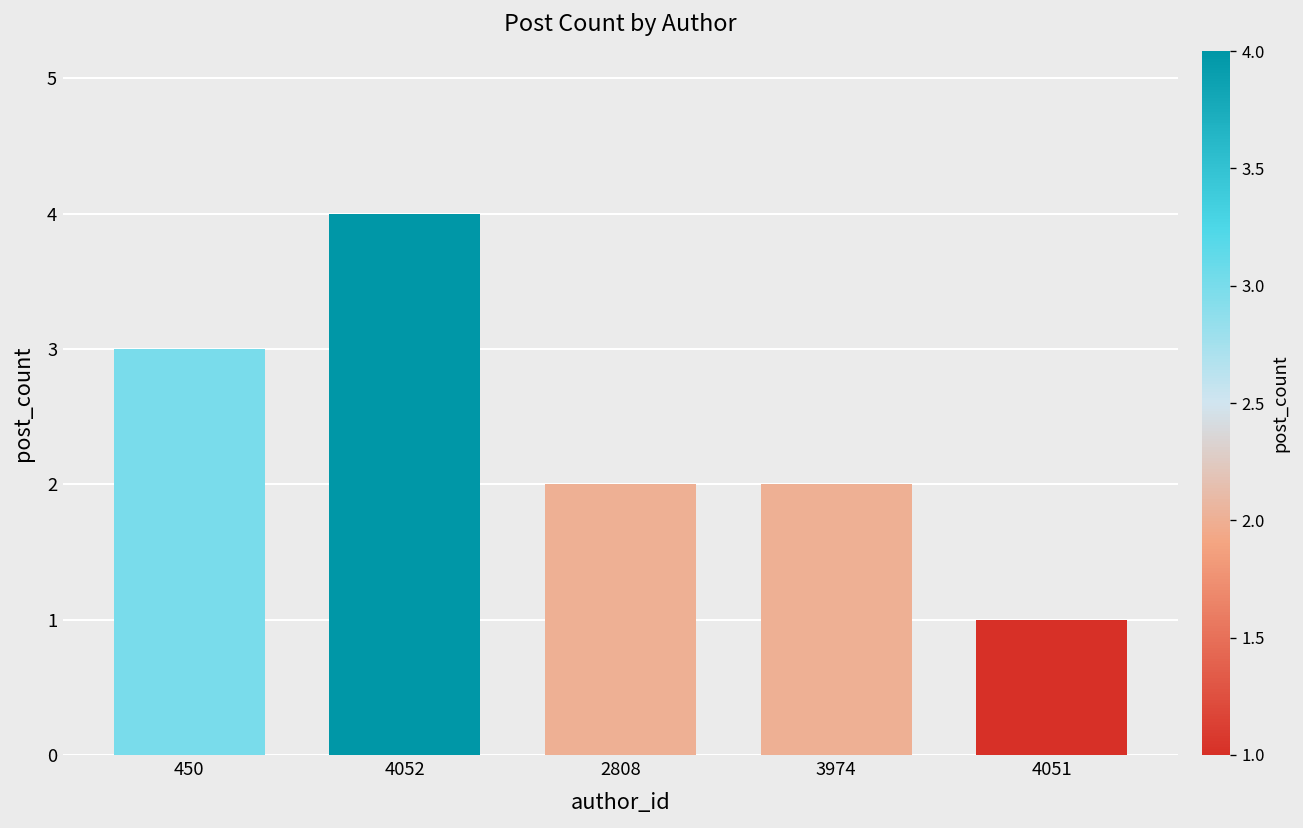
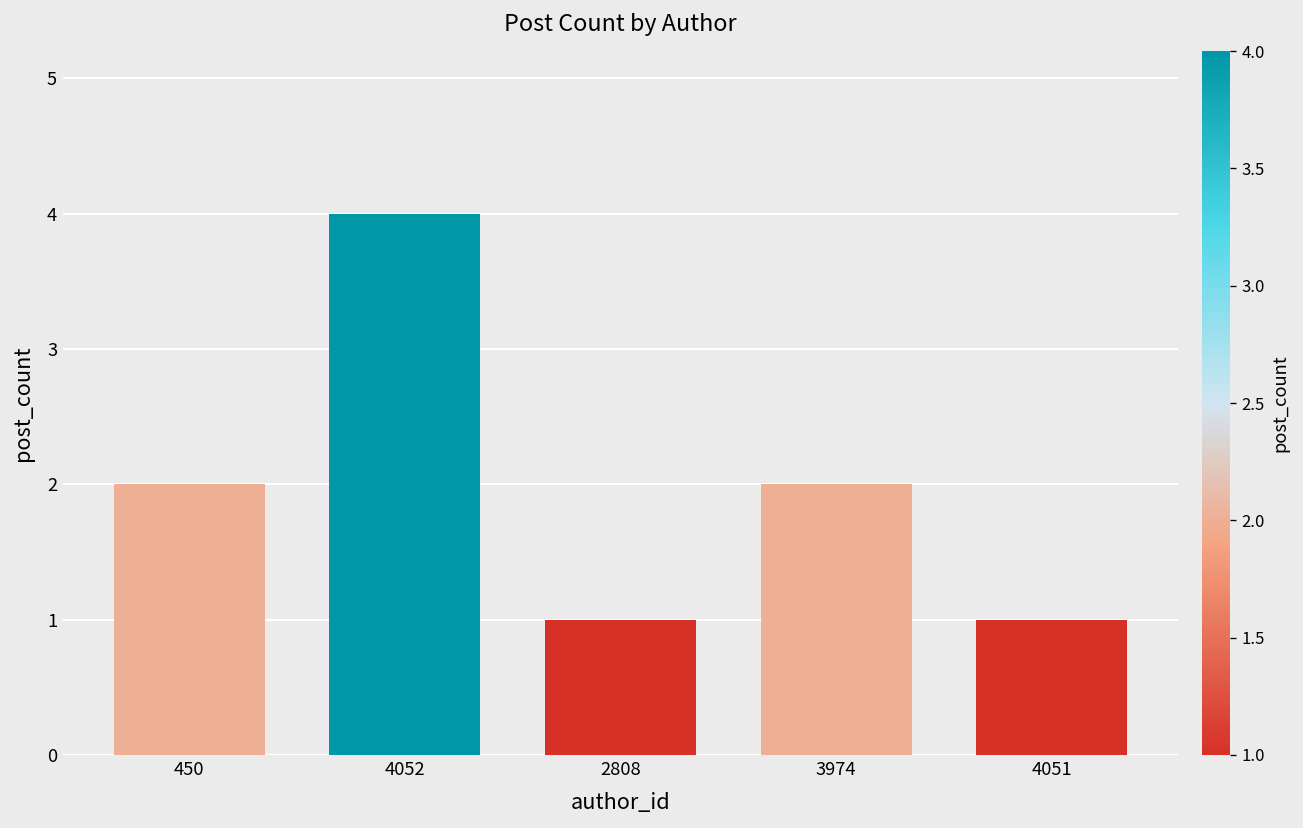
450: 3 -> 2
2808: 2 -> 1
